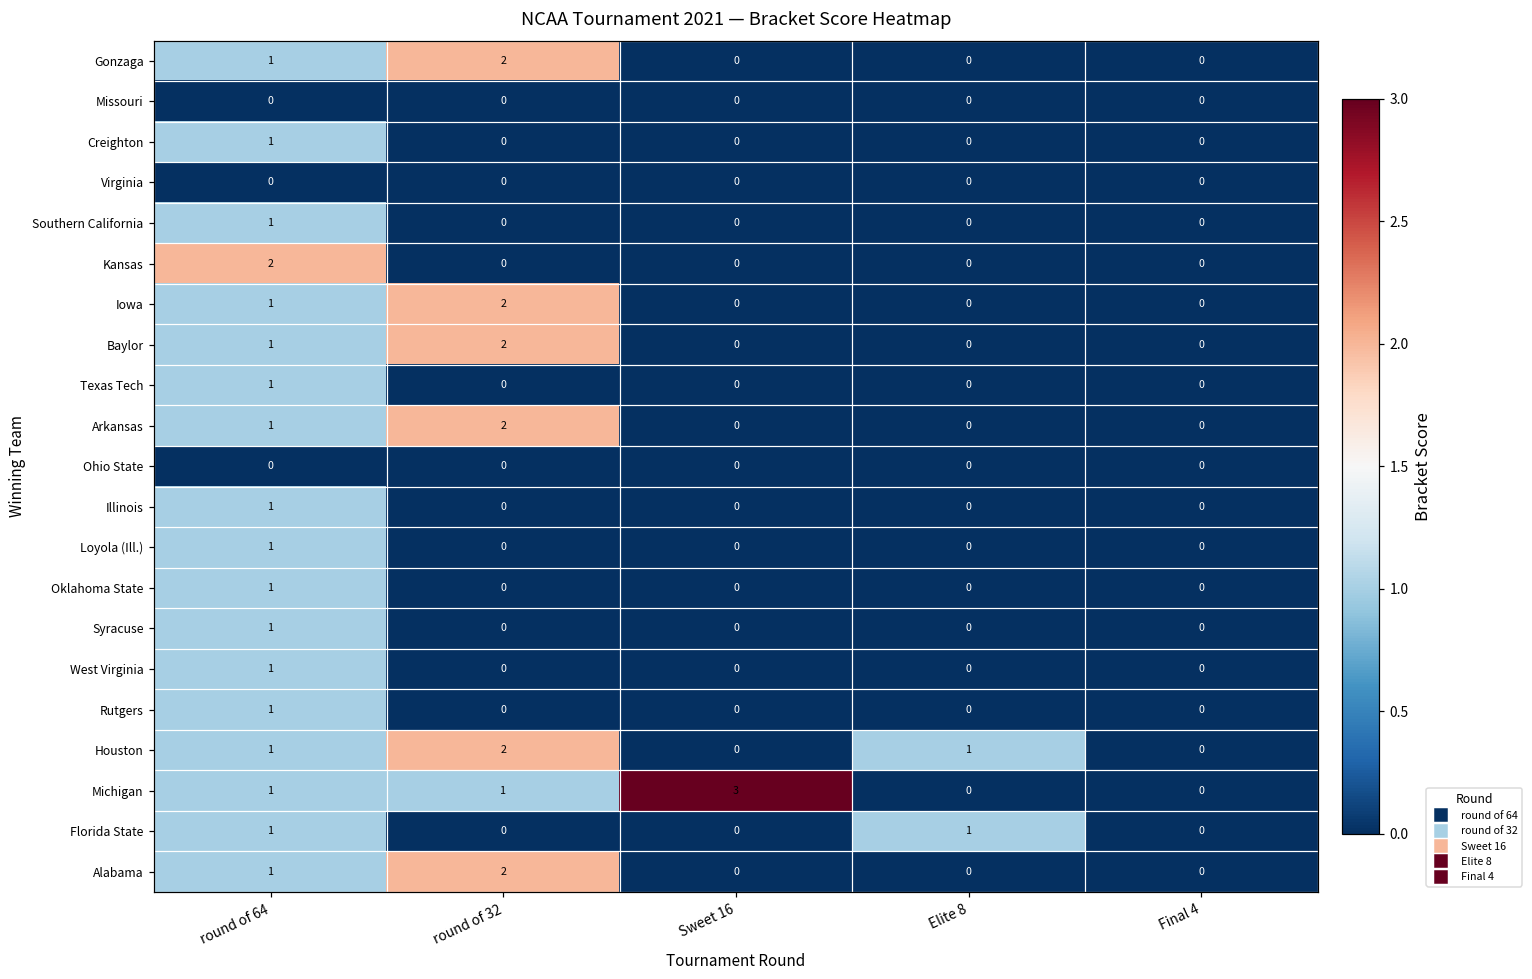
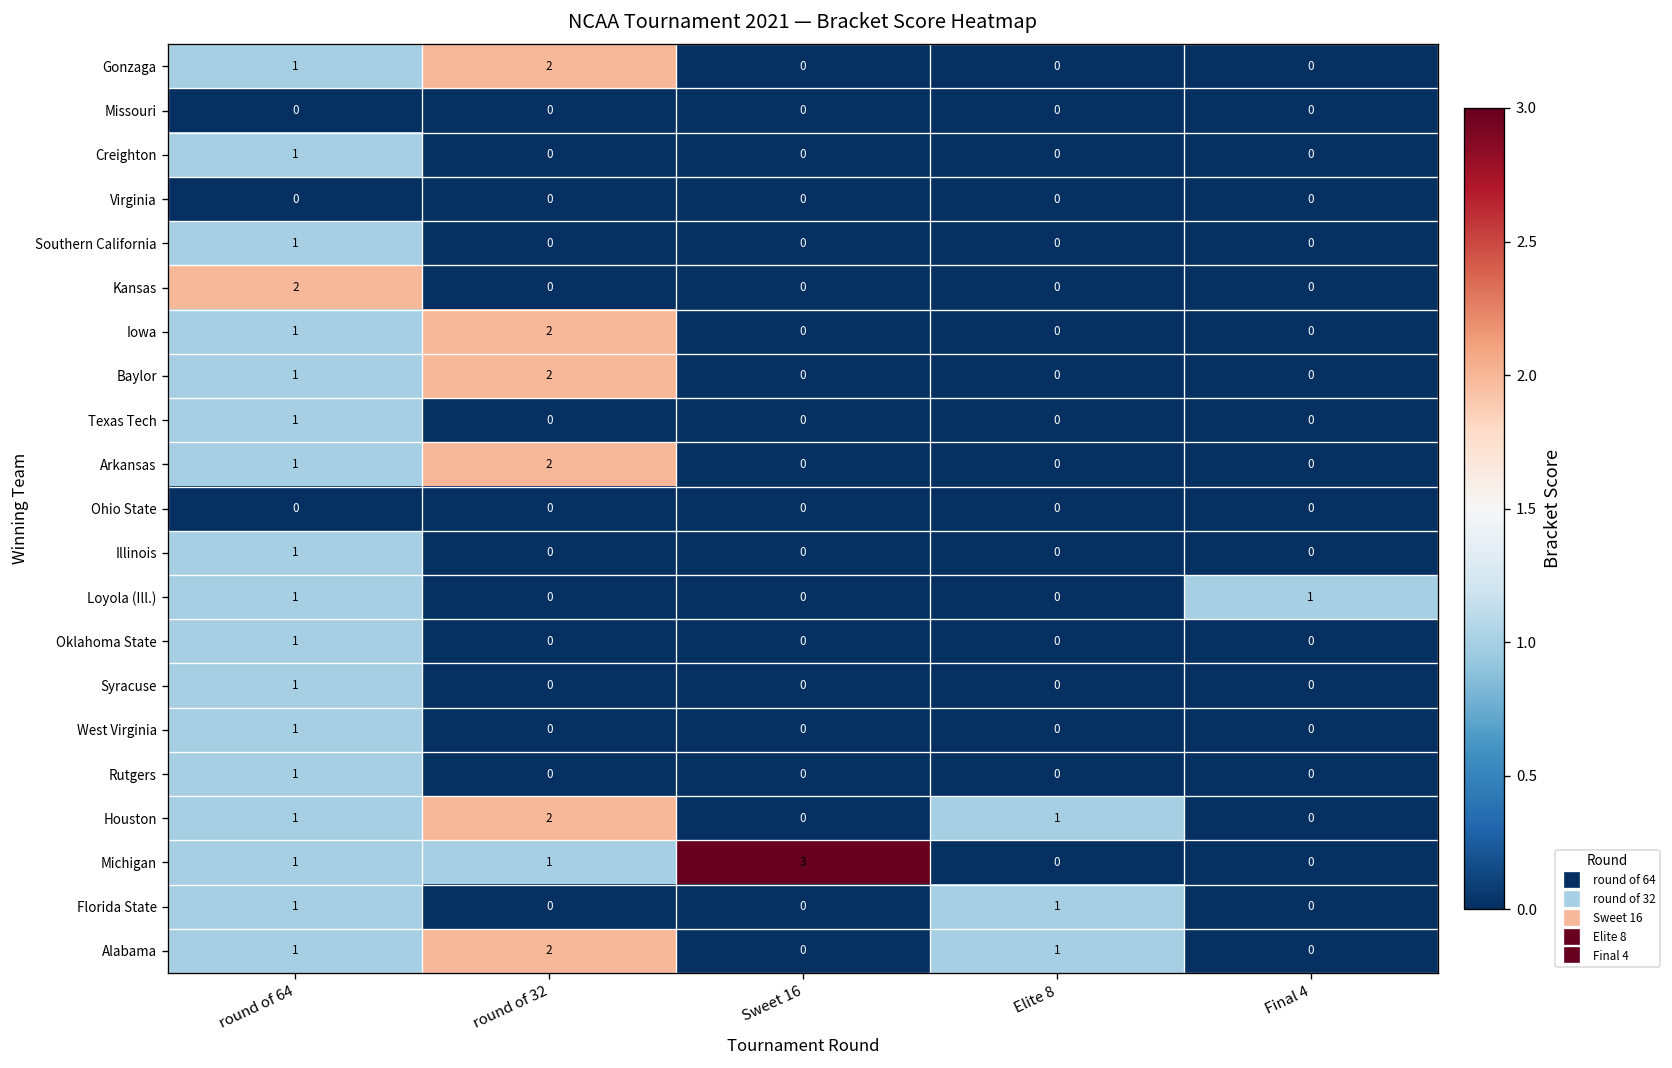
Loyola (Ill.), Final 4: 0 -> 1
Alabama, Elite 8: 0 -> 1
